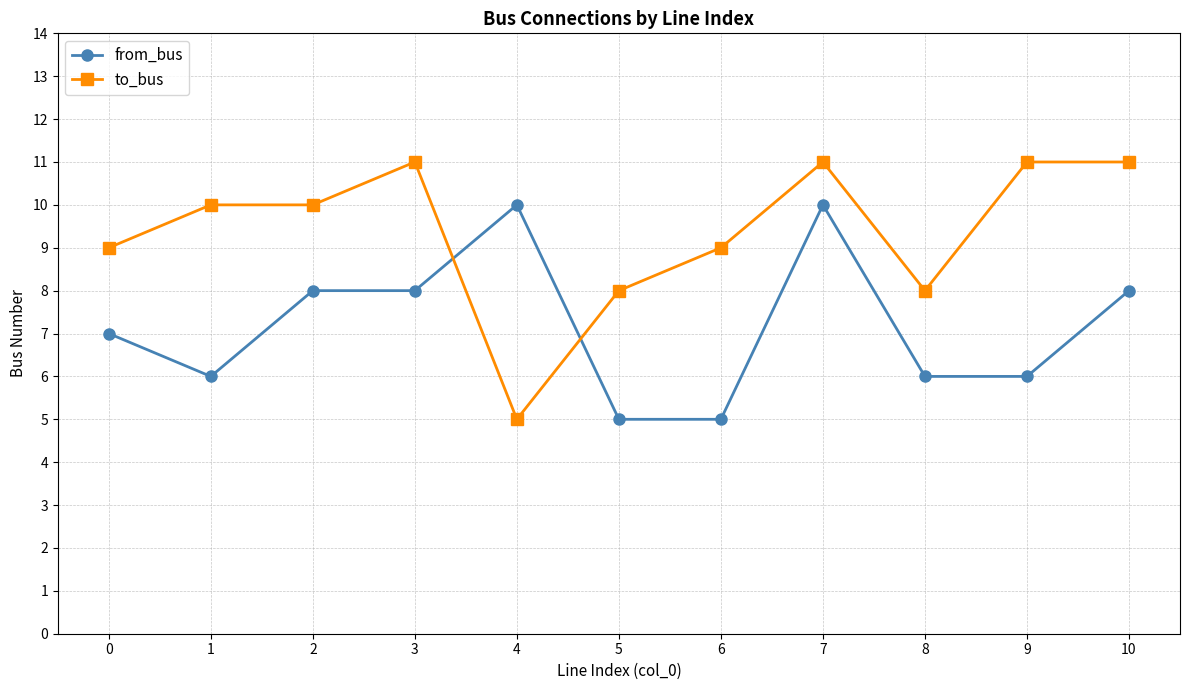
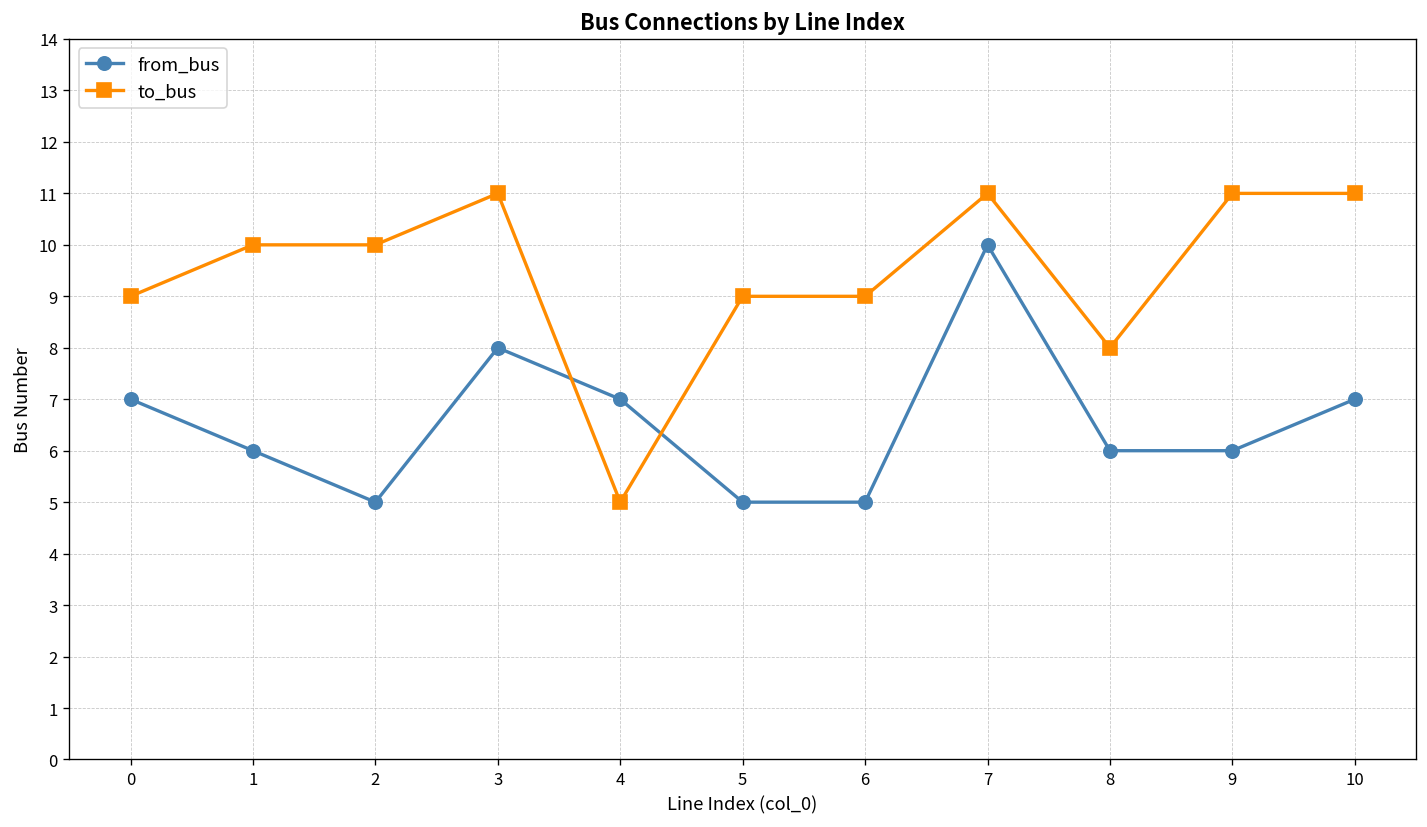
from_bus, 2: 8 -> 5
from_bus, 4: 10 -> 7
to_bus, 5: 8 -> 9
from_bus, 10: 8 -> 7
